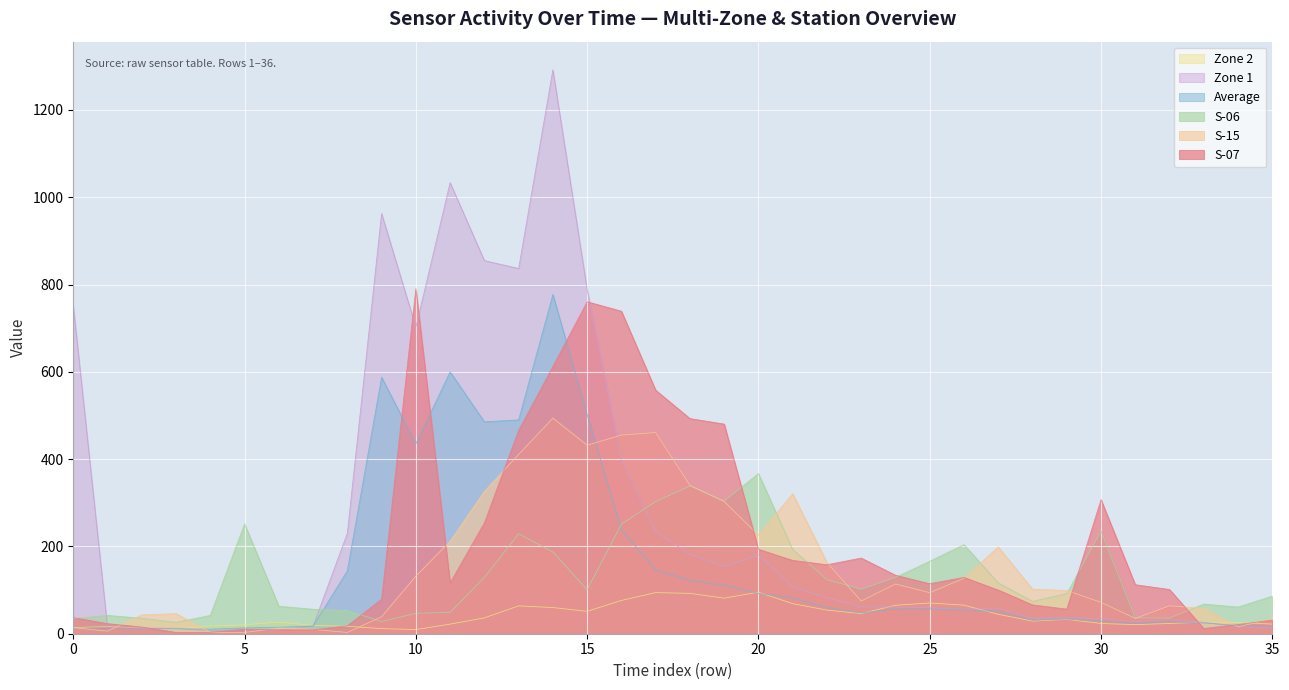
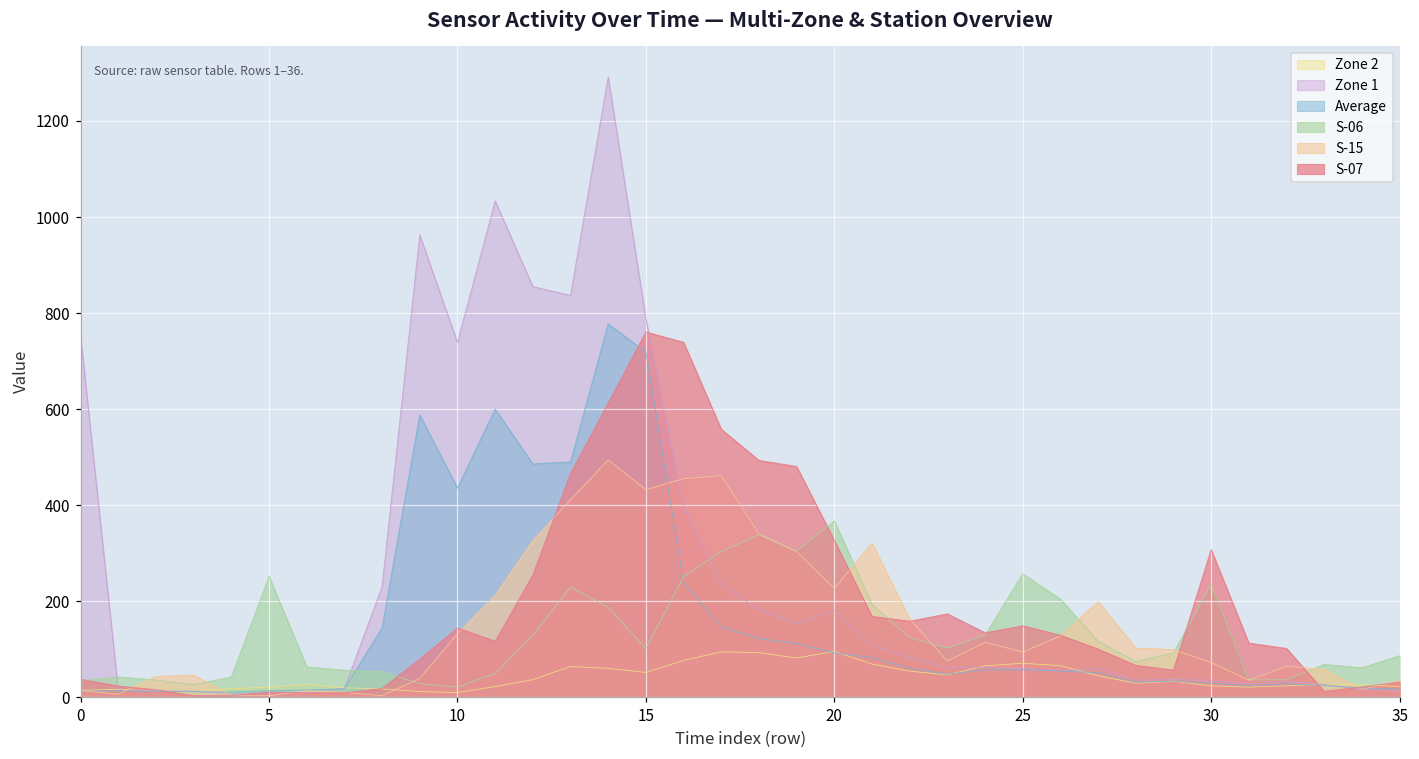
Zone 1, 10: 700 -> 740
S-06, 10: 50 -> 20
S-07, 10: 790 -> 140
Average, 15: 500 -> 720
S-07, 20: 190 -> 330
S-06, 25: 170 -> 260
S-07, 25: 110 -> 150
